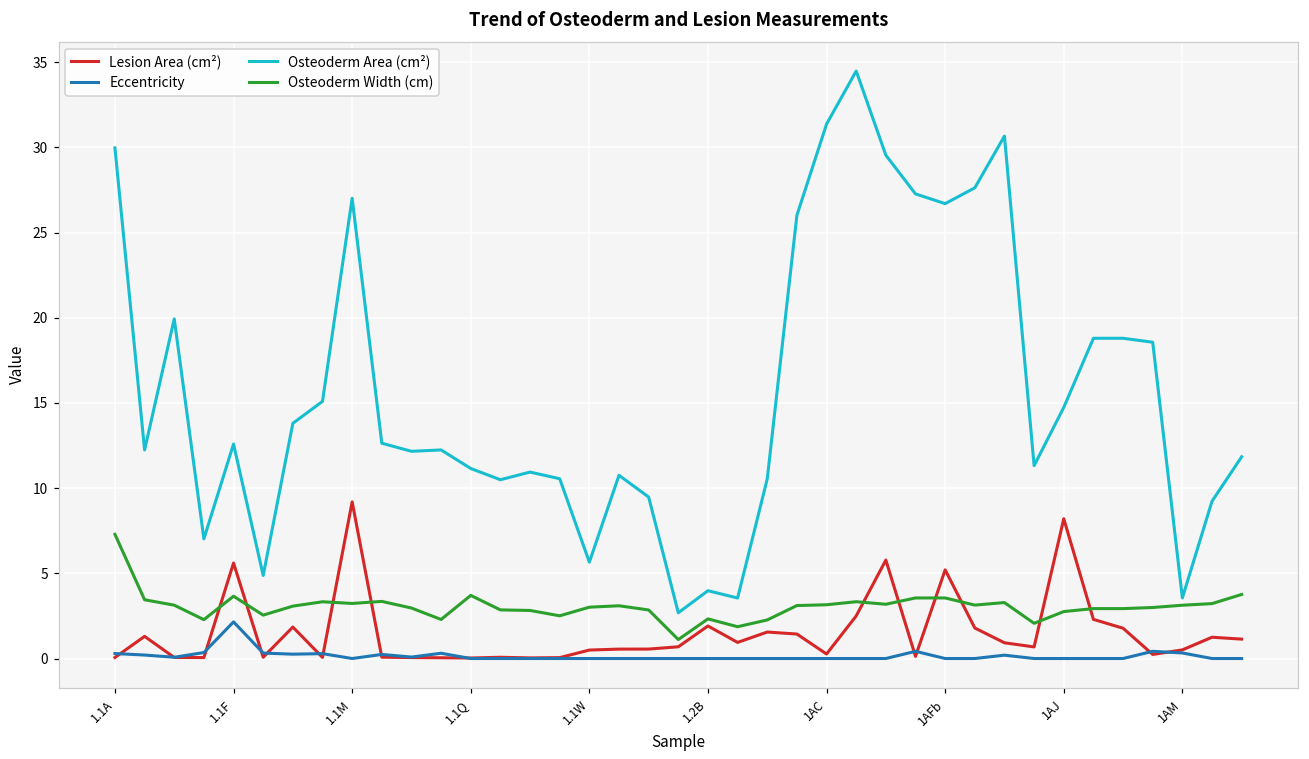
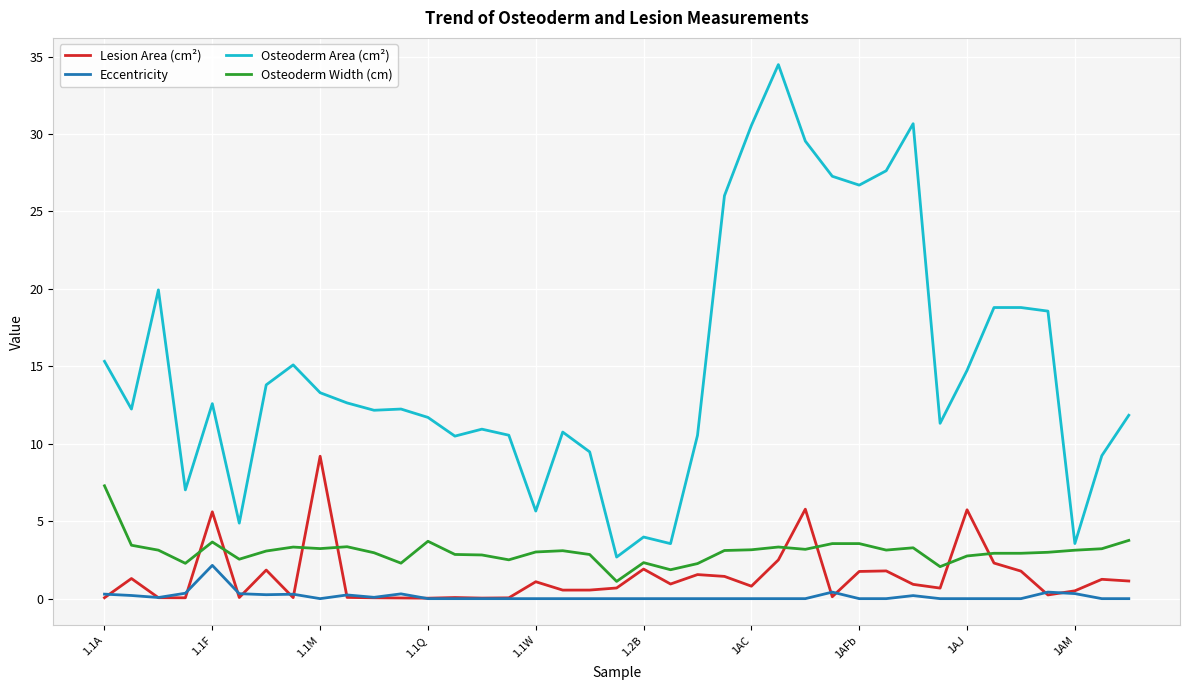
Osteoderm Area (cm²), 1.1A: 30.0 -> 15.3
Osteoderm Area (cm²), 1.1M: 27.0 -> 13.3
Osteoderm Area (cm²), 1.1Q: 11.2 -> 11.7
Lesion Area (cm²), 1.1W: 0.5 -> 1.1
Lesion Area (cm²), 1AC: 0.3 -> 0.8
Osteoderm Area (cm²), 1AC: 31.4 -> 30.6
Lesion Area (cm²), 1AFb: 5.2 -> 1.8
Lesion Area (cm²), 1AJ: 8.2 -> 5.7
